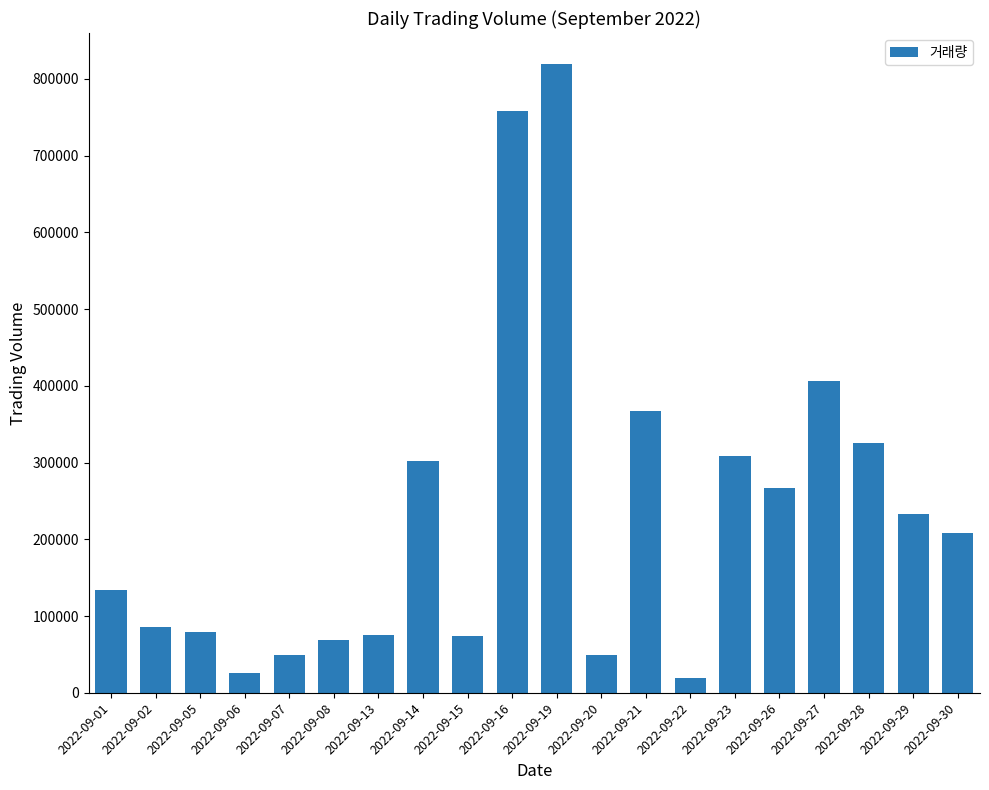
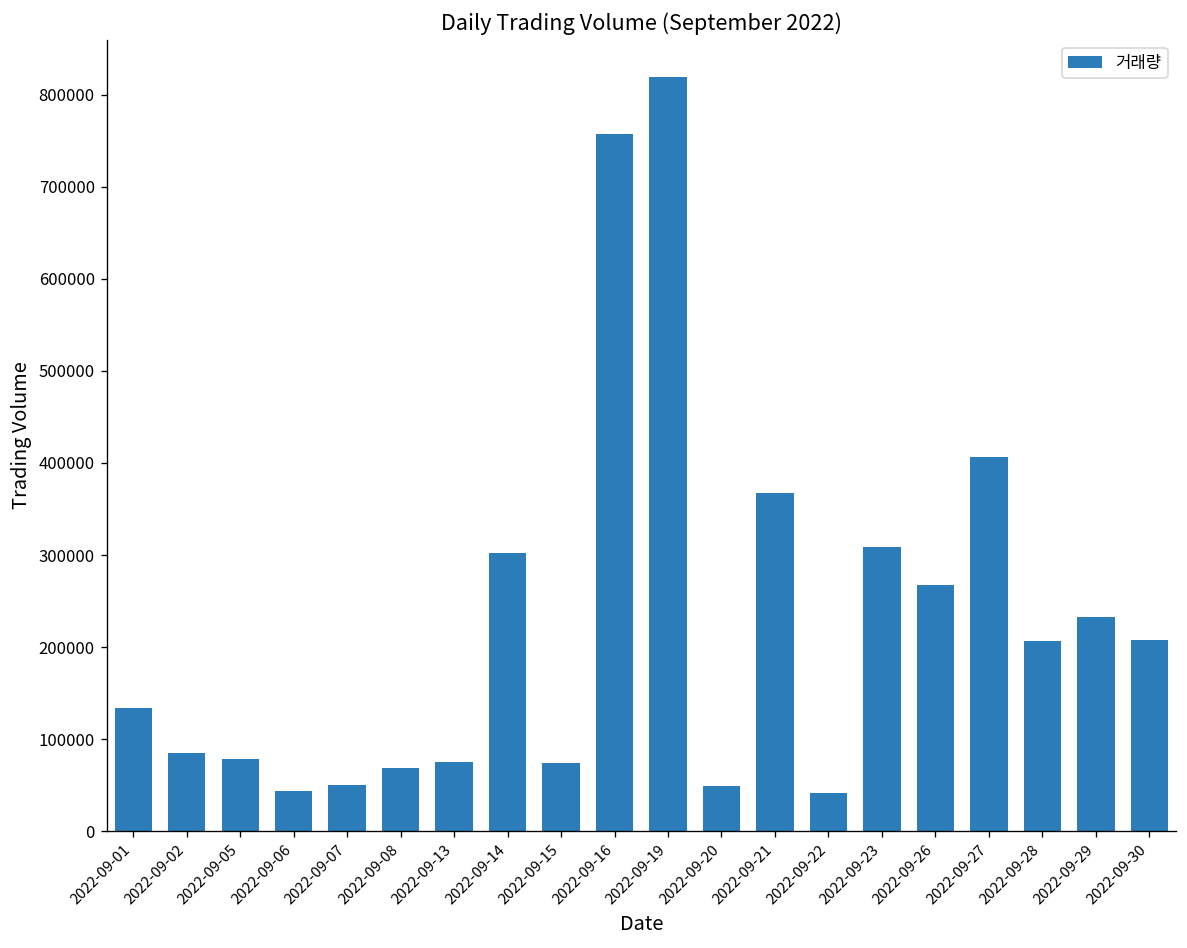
2022-09-06: 30000 -> 40000
2022-09-22: 20000 -> 40000
2022-09-28: 330000 -> 210000
